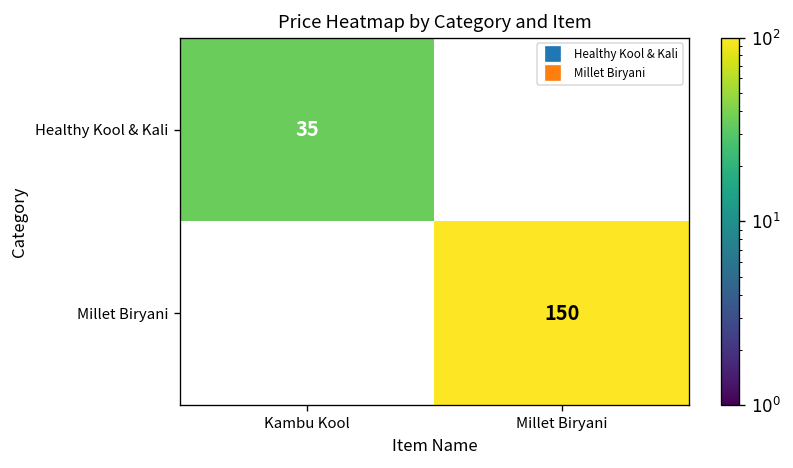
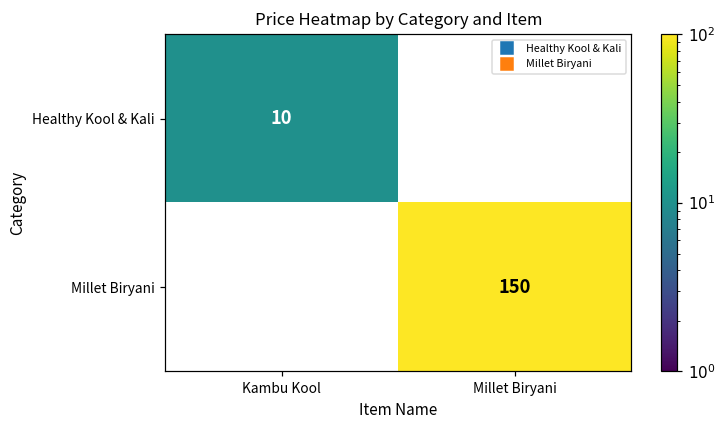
Healthy Kool & Kali, Kambu Kool: 35 -> 10
